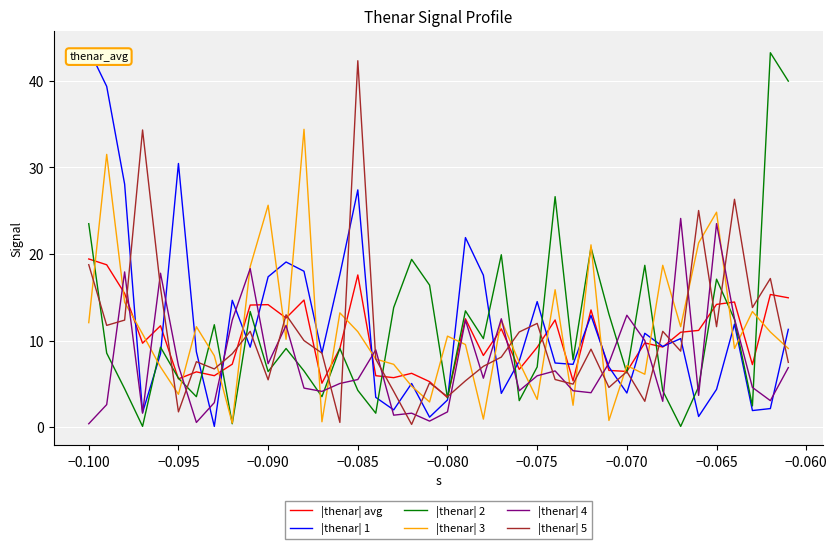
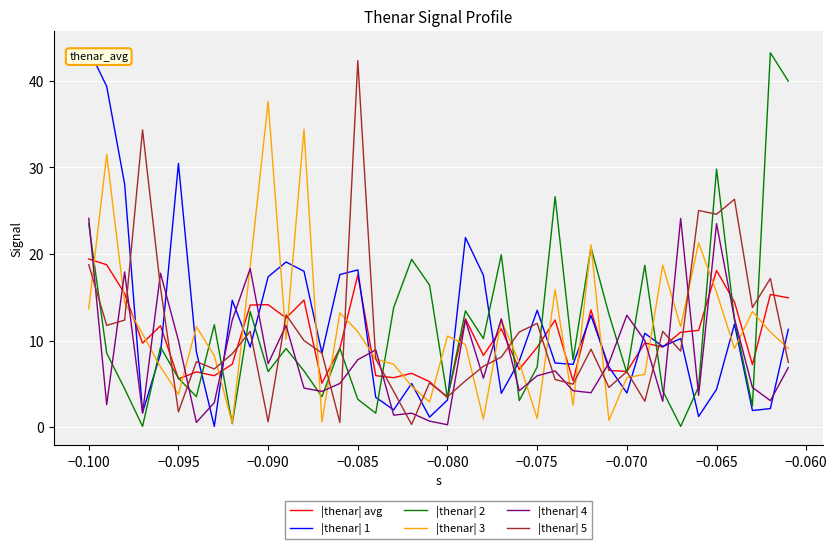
|thenar| 3, −0.100: 12 -> 14
|thenar| 4, −0.100: 0 -> 24
|thenar| 4, −0.095: 7 -> 10
|thenar| 3, −0.090: 26 -> 38
|thenar| 5, −0.090: 5 -> 1
|thenar| 1, −0.085: 27 -> 18
|thenar| 2, −0.085: 4 -> 3
|thenar| 4, −0.085: 5 -> 8
|thenar| 4, −0.080: 2 -> 0
|thenar| 1, −0.075: 14 -> 13
|thenar| 3, −0.075: 3 -> 1
|thenar| 3, −0.070: 7 -> 6
|thenar| avg, −0.065: 14 -> 18
|thenar| 2, −0.065: 17 -> 30
|thenar| 3, −0.065: 25 -> 16
|thenar| 5, −0.065: 12 -> 25
